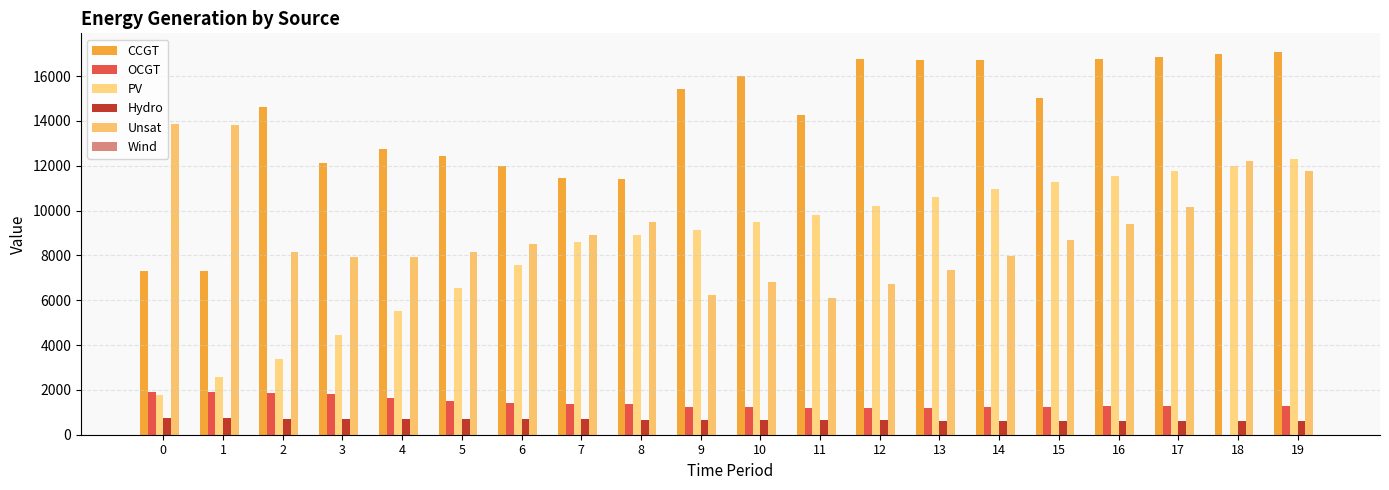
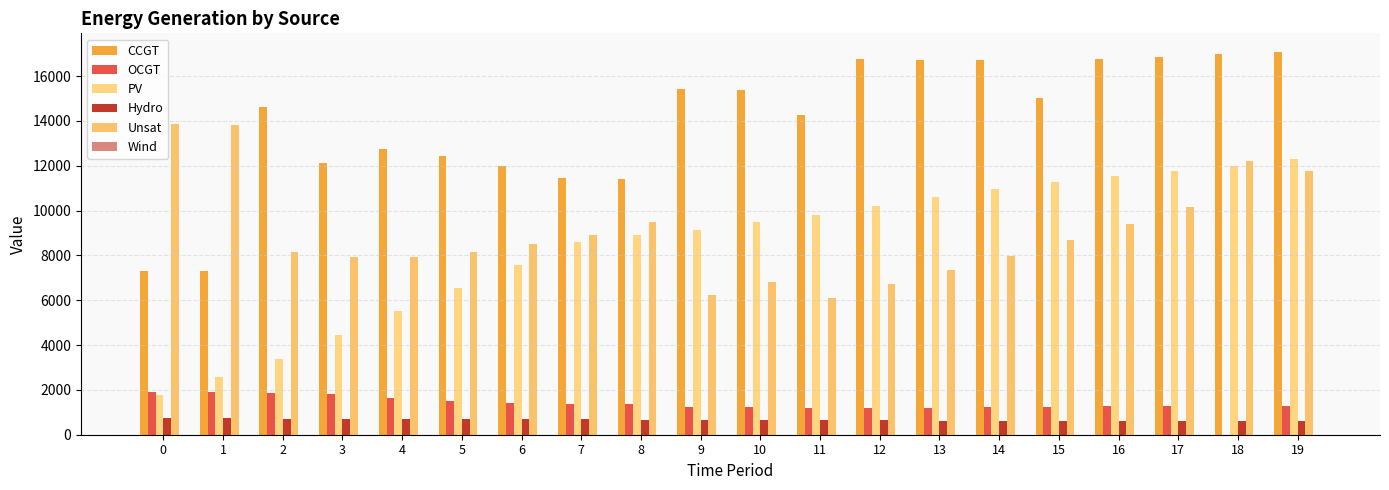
CCGT, 10: 16000 -> 15400
